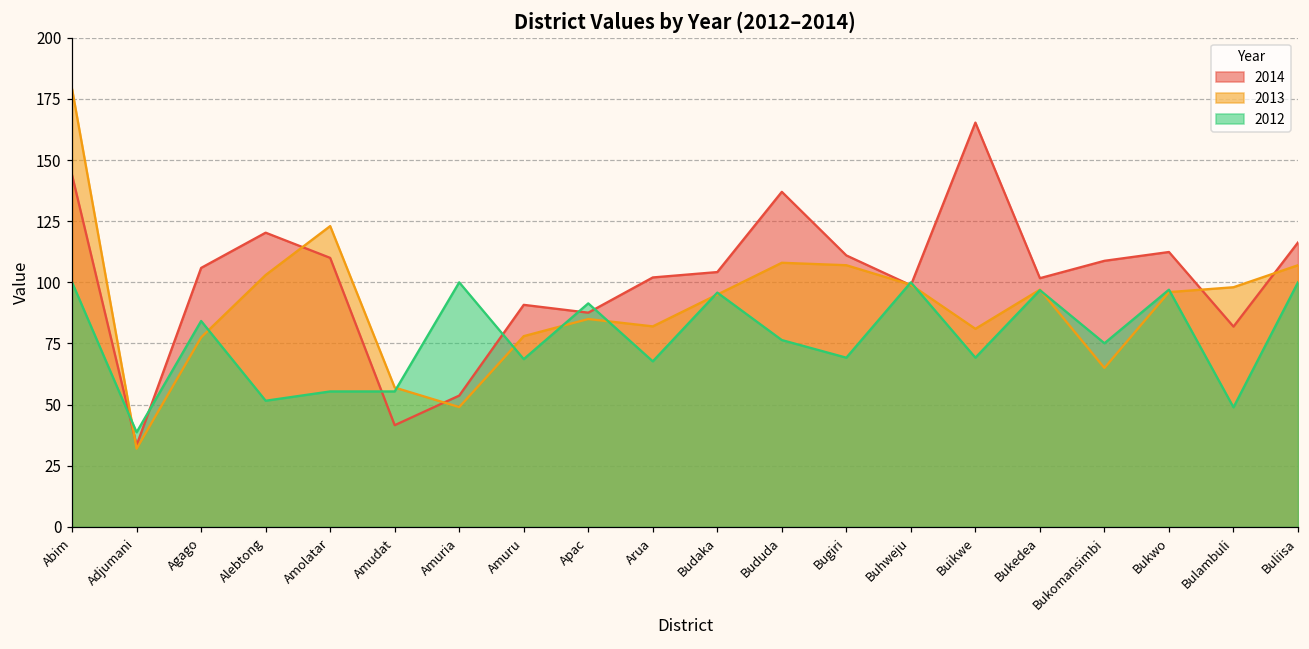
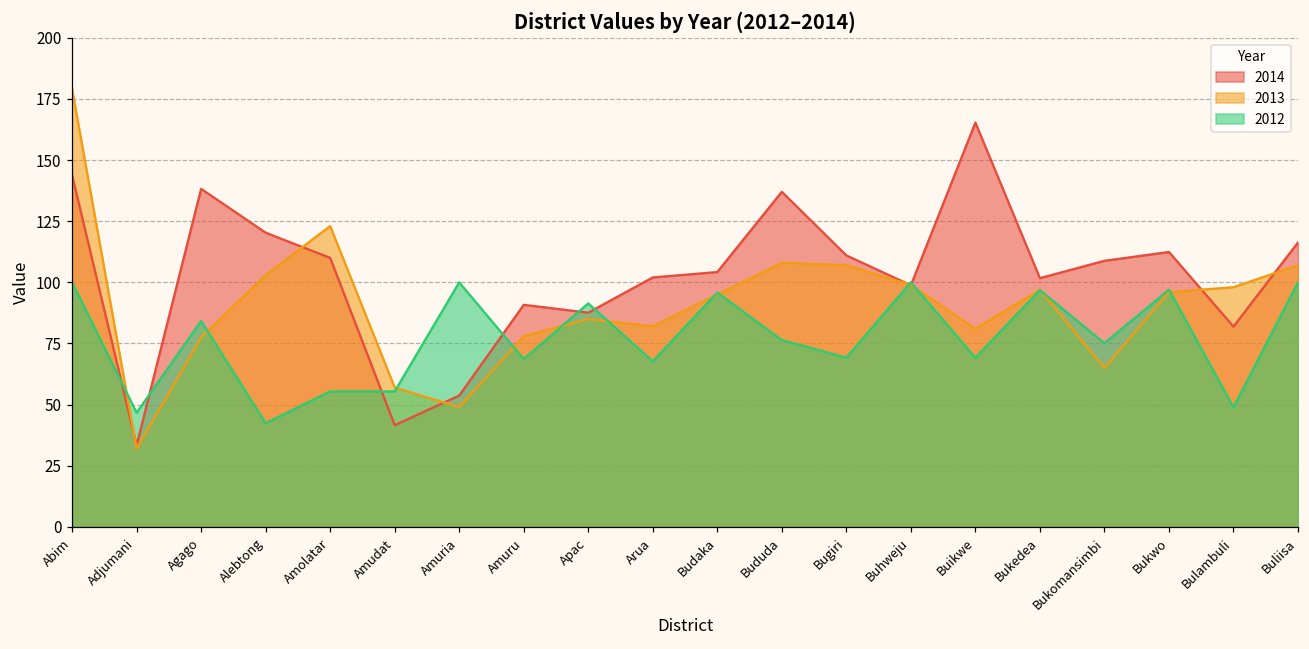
2012, Adjumani: 39 -> 47
2014, Agago: 106 -> 138
2012, Alebtong: 52 -> 42
